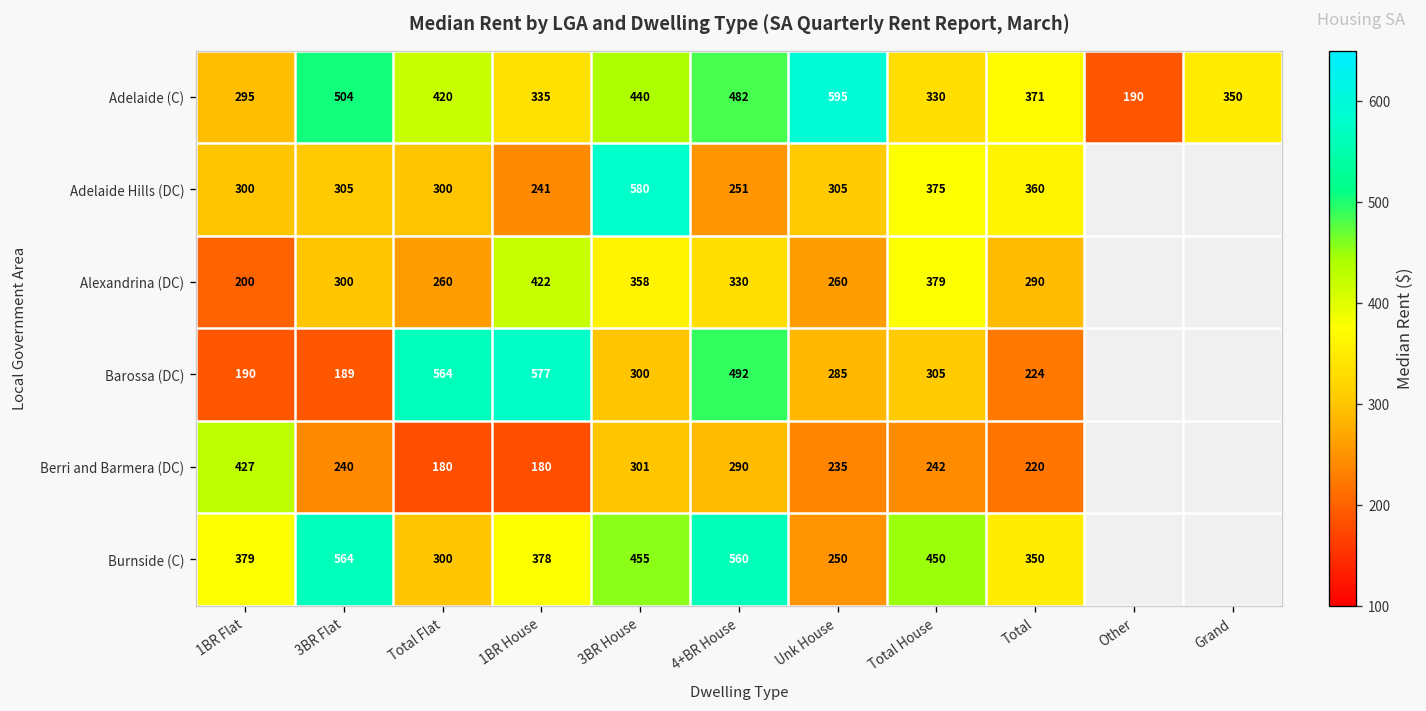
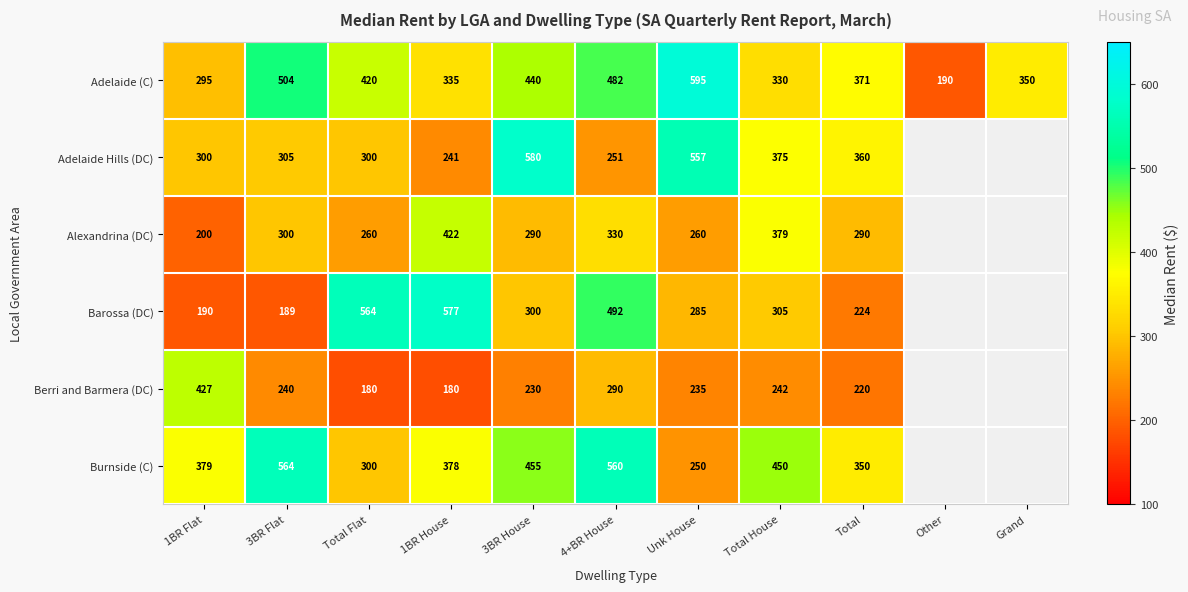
Adelaide Hills (DC), Unk House: 305 -> 557
Alexandrina (DC), 3BR House: 358 -> 290
Berri and Barmera (DC), 3BR House: 301 -> 230
